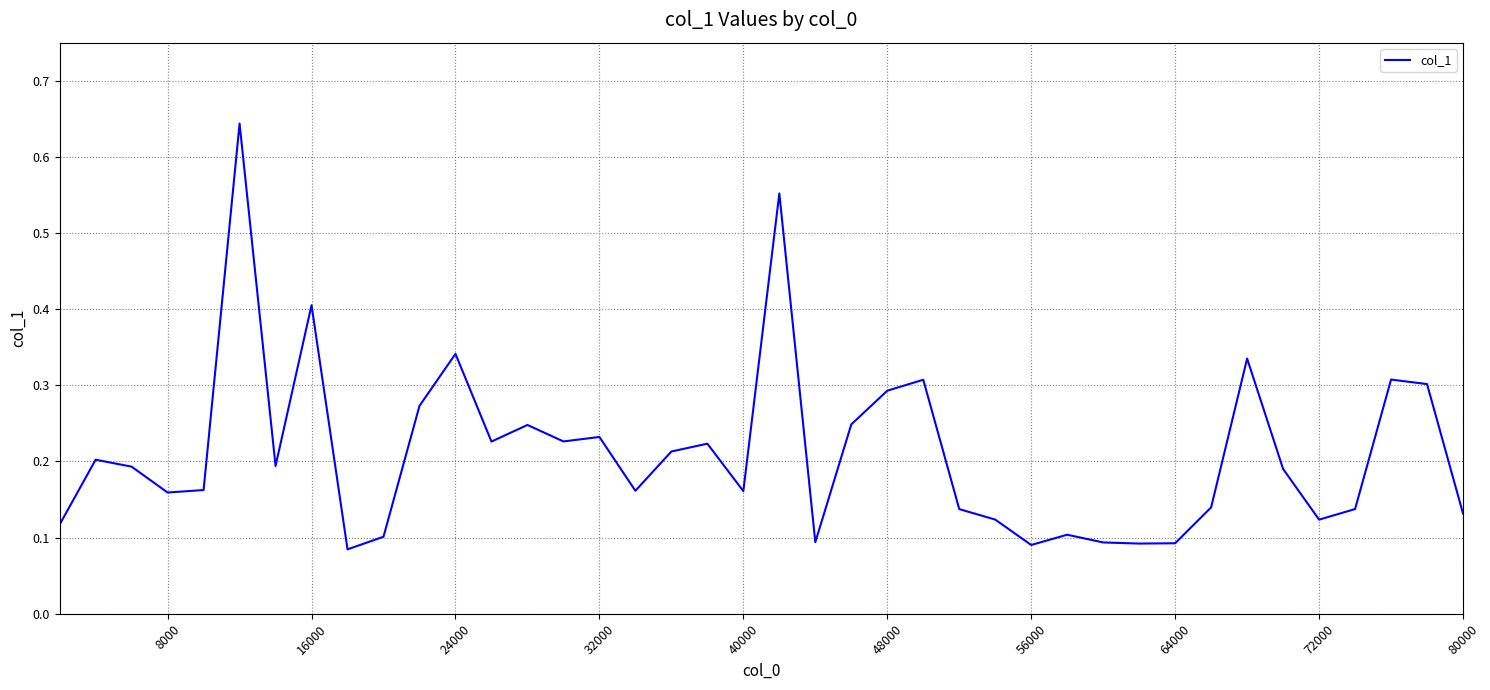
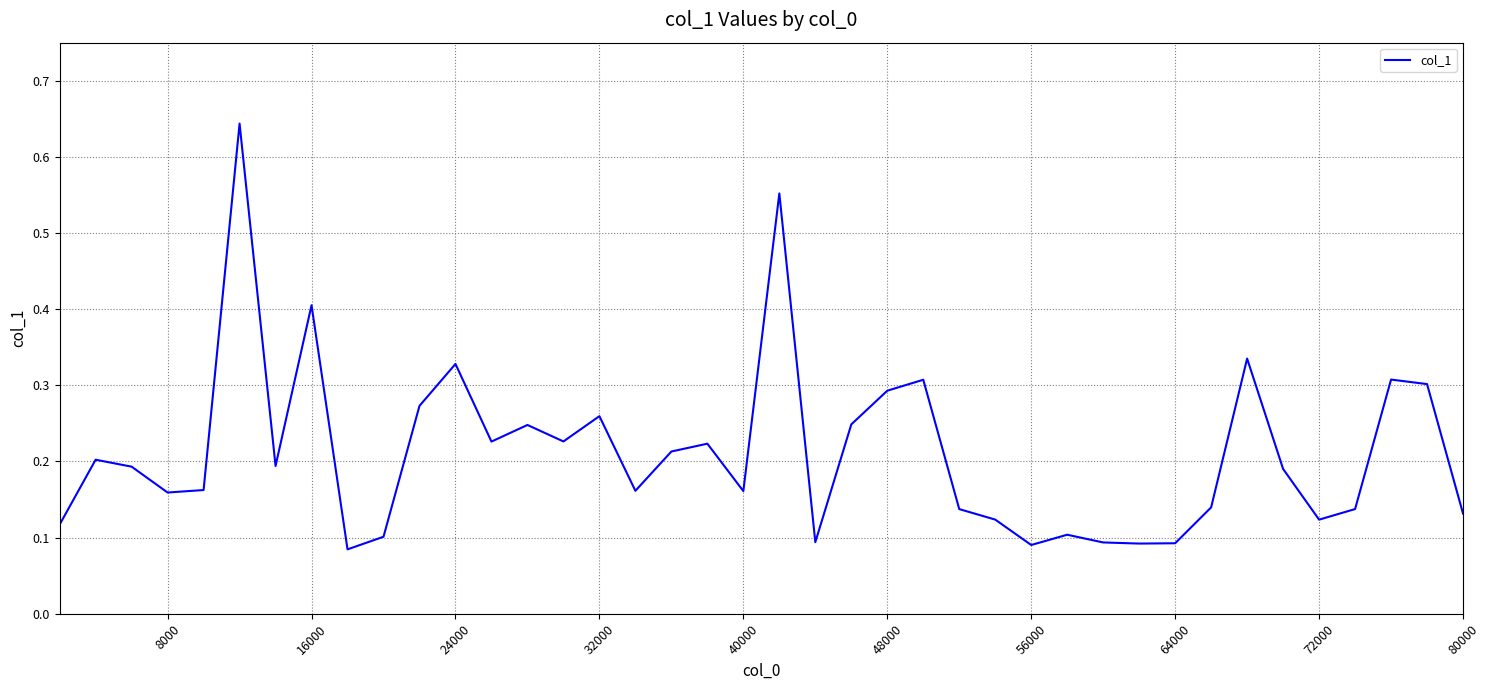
24000: 0.34 -> 0.33
32000: 0.23 -> 0.26
